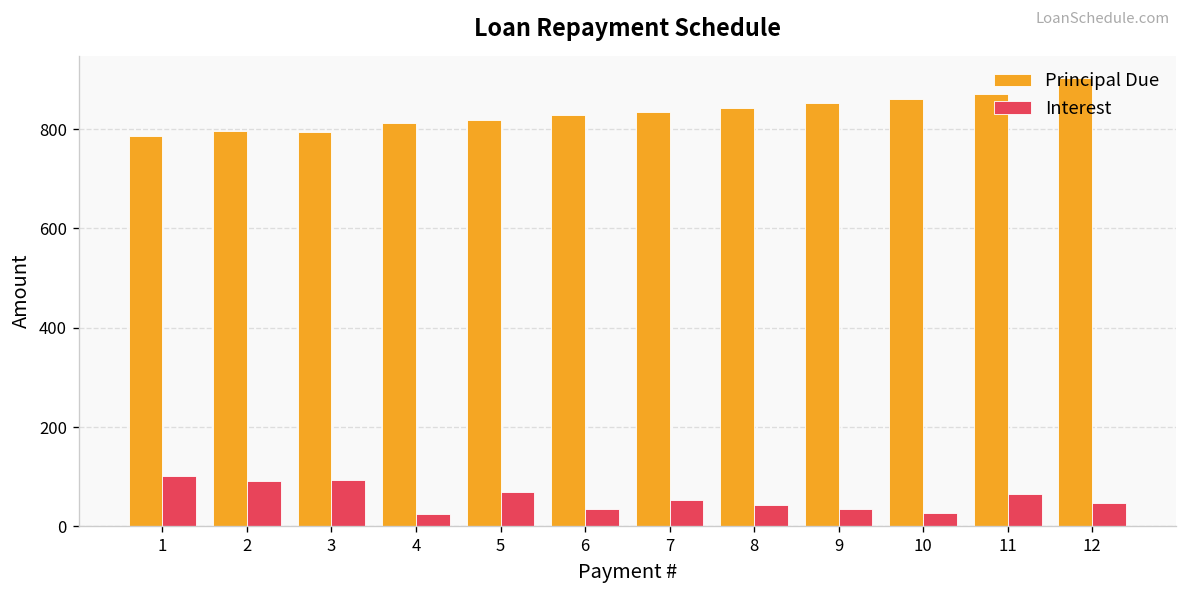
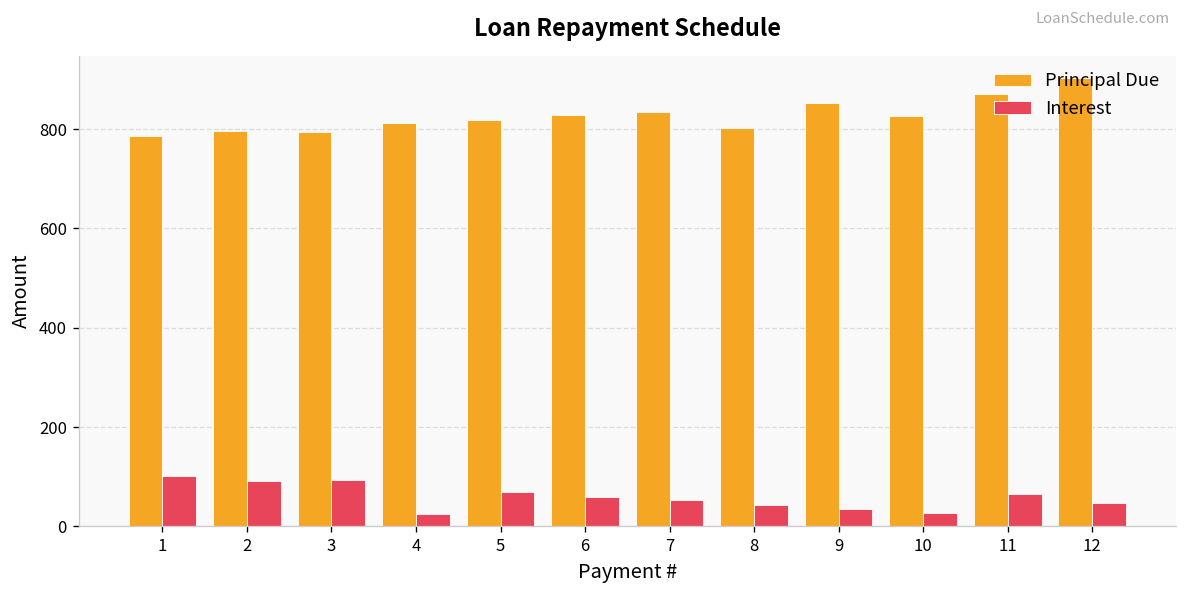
Interest, 6: 40 -> 60
Principal Due, 8: 840 -> 800
Principal Due, 10: 860 -> 830
